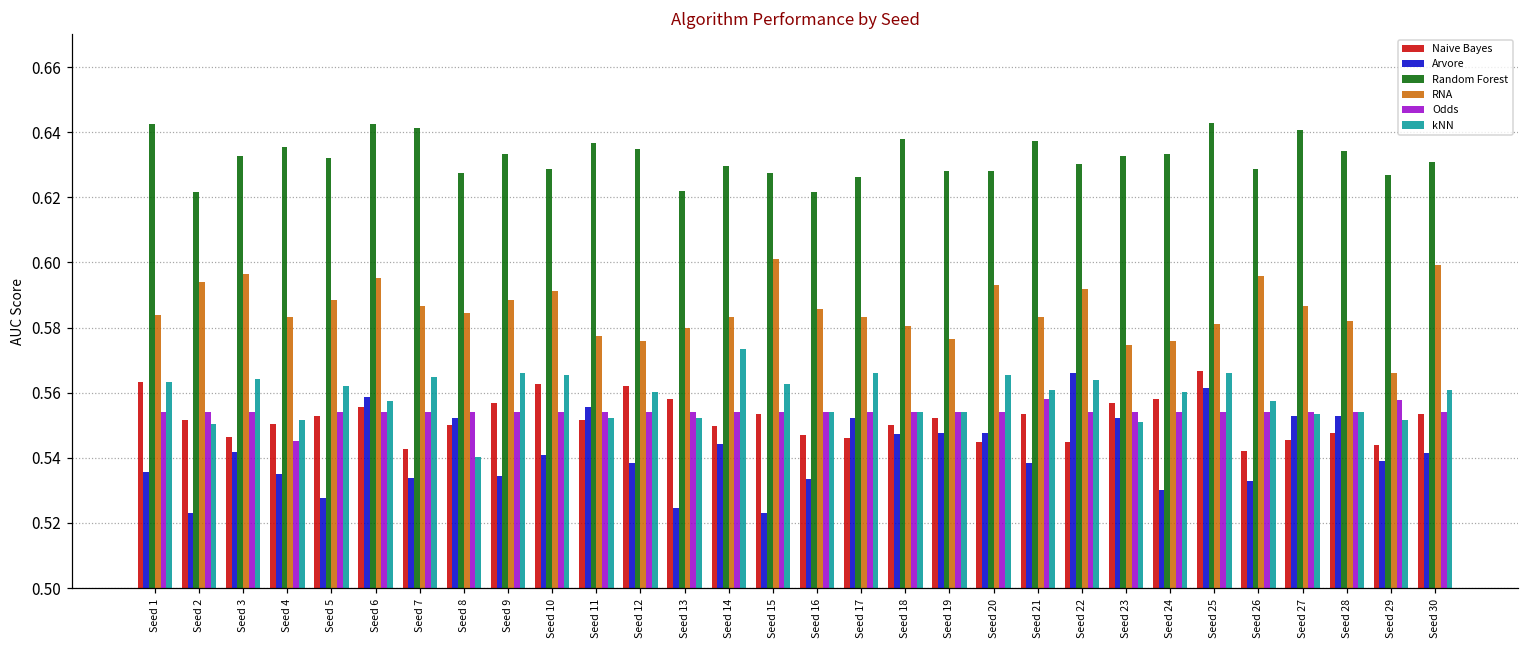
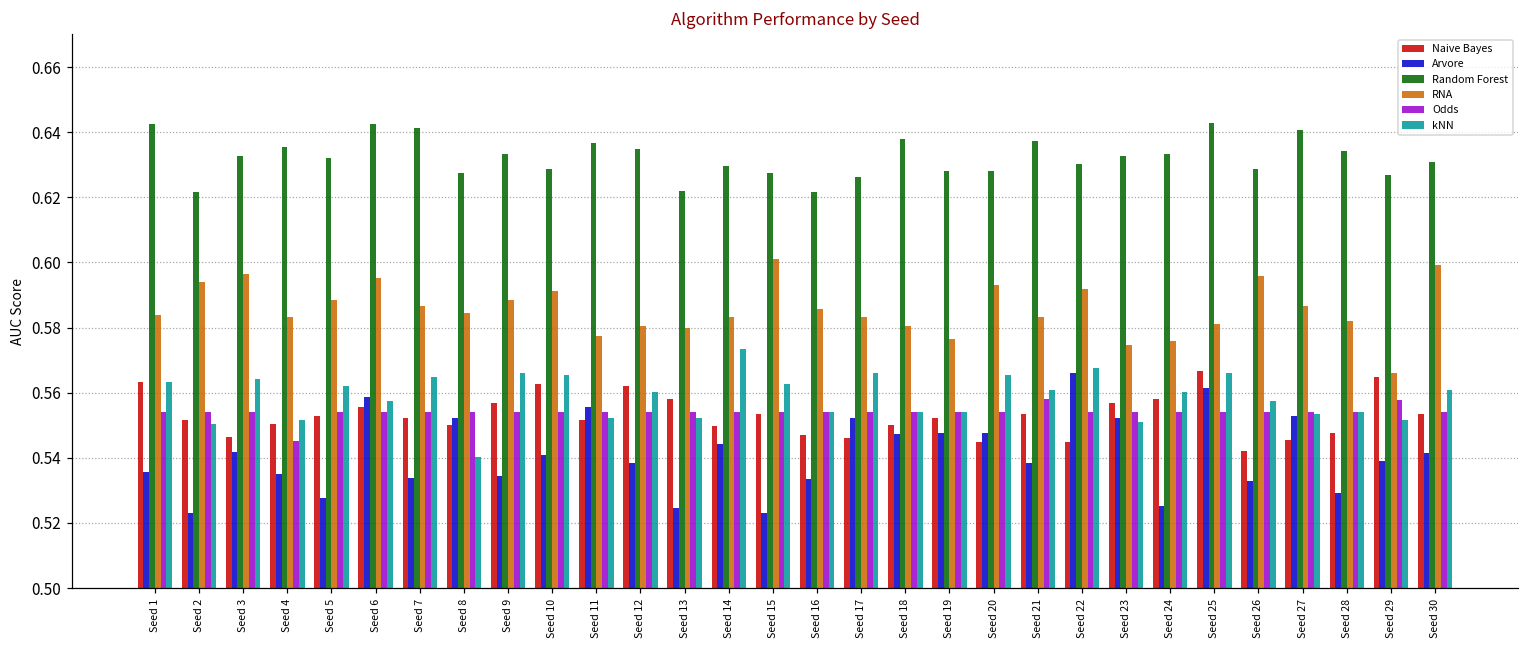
Naive Bayes, Seed 7: 0.543 -> 0.552
RNA, Seed 12: 0.576 -> 0.581
kNN, Seed 22: 0.564 -> 0.568
Arvore, Seed 24: 0.530 -> 0.525
Arvore, Seed 28: 0.553 -> 0.529
Naive Bayes, Seed 29: 0.544 -> 0.565
